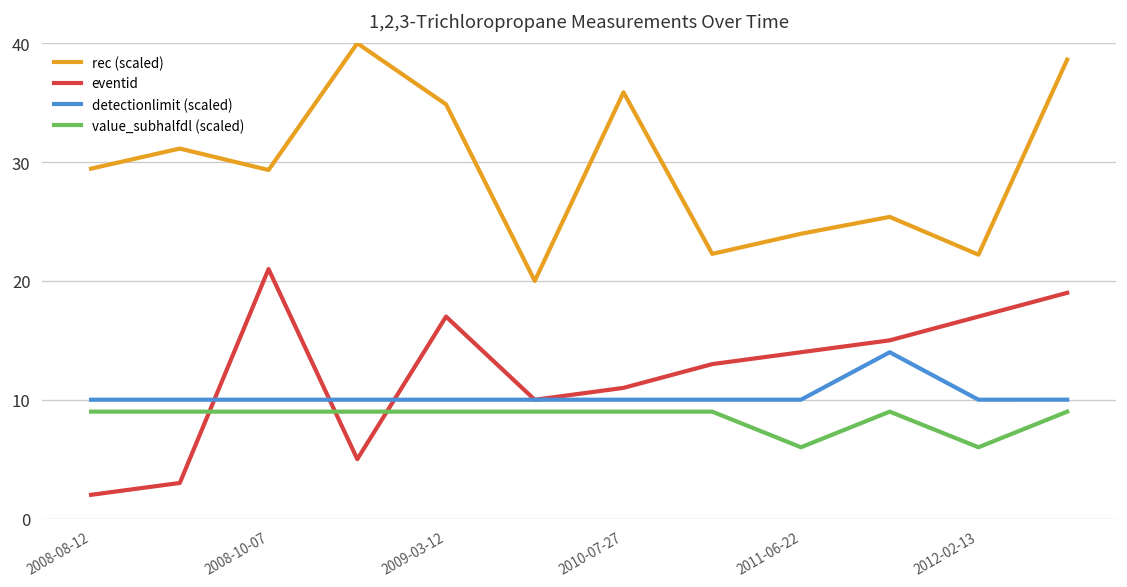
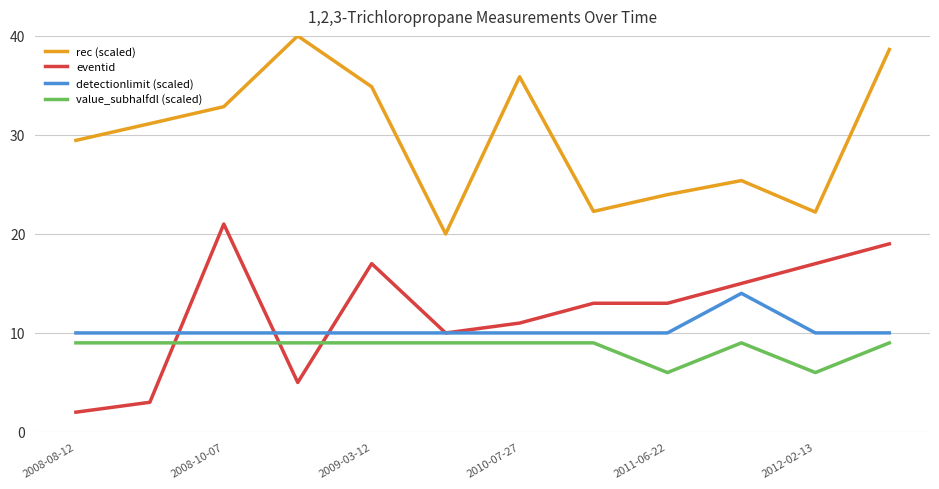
rec (scaled), 2008-10-07: 29 -> 33
eventid, 2011-06-22: 14 -> 13
